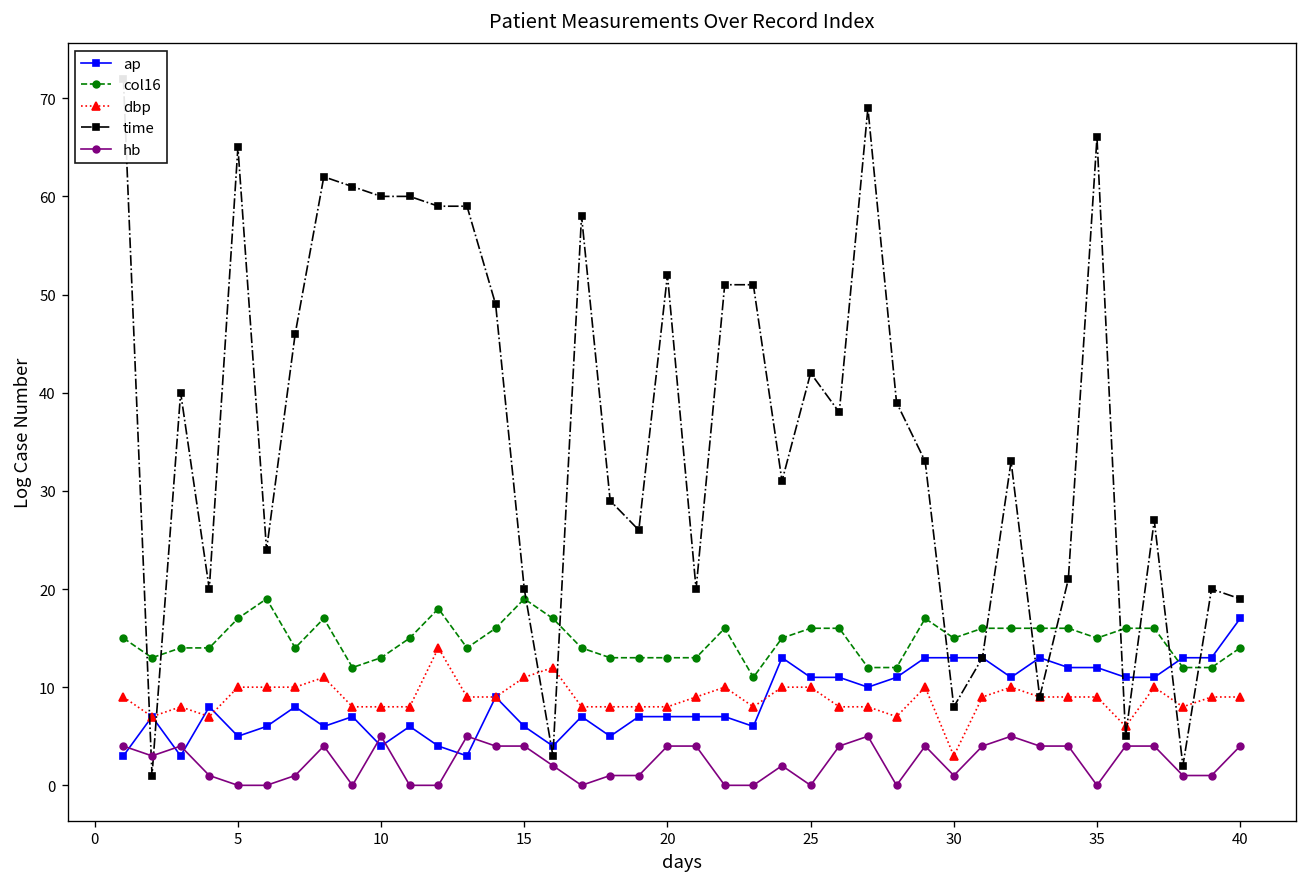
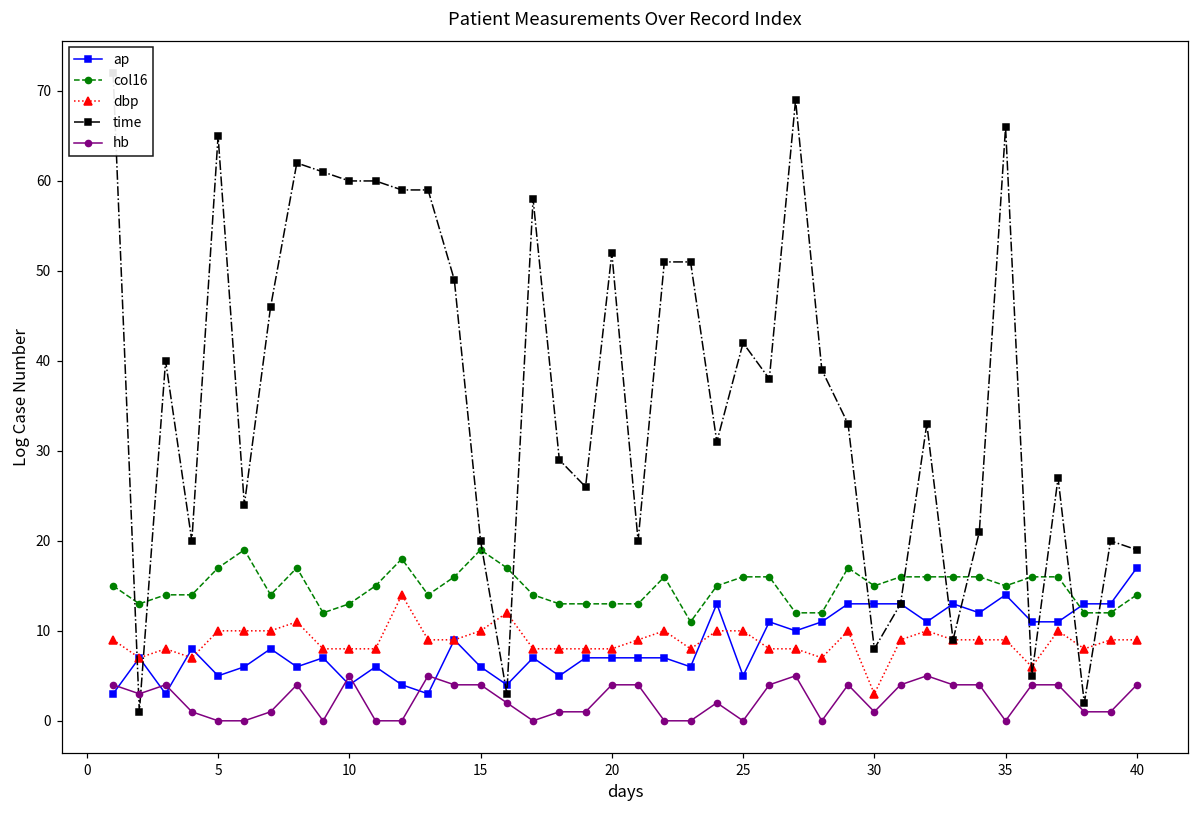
dbp, 15: 11 -> 10
ap, 25: 11 -> 5
ap, 35: 12 -> 14
